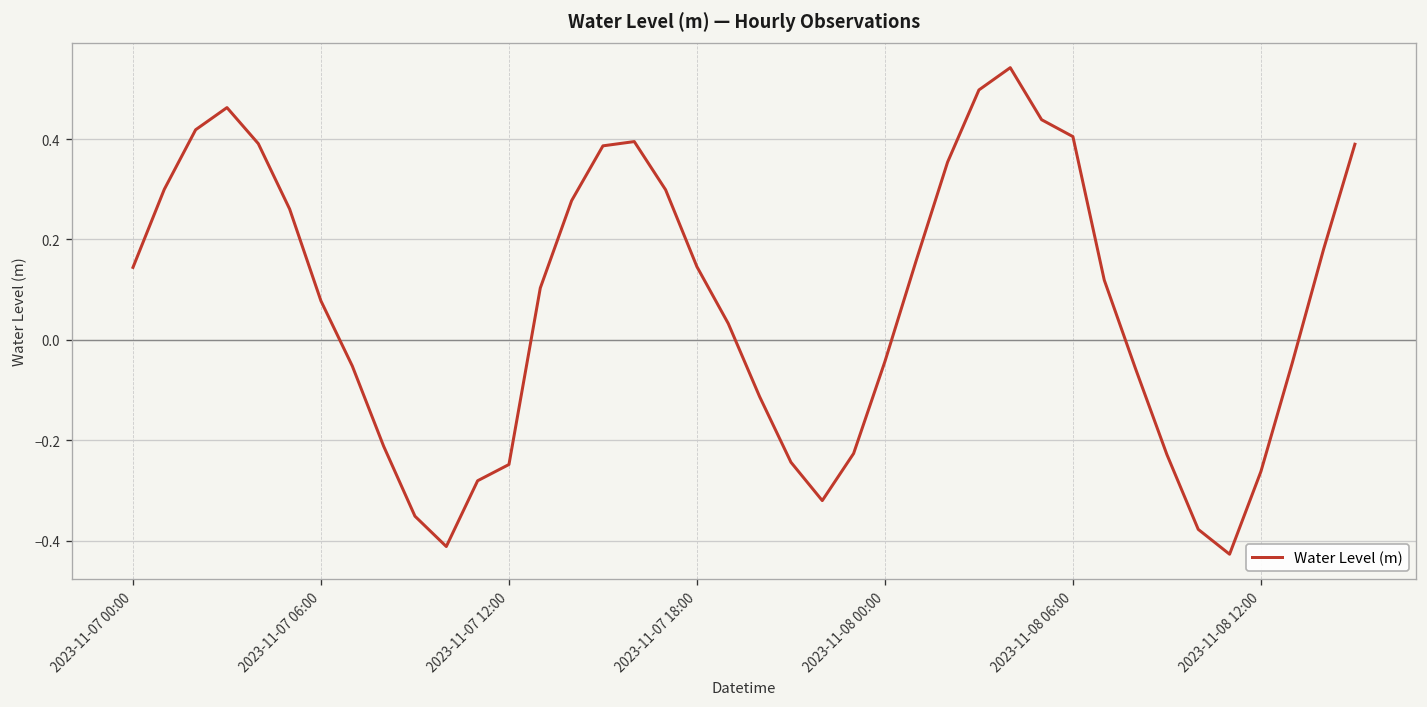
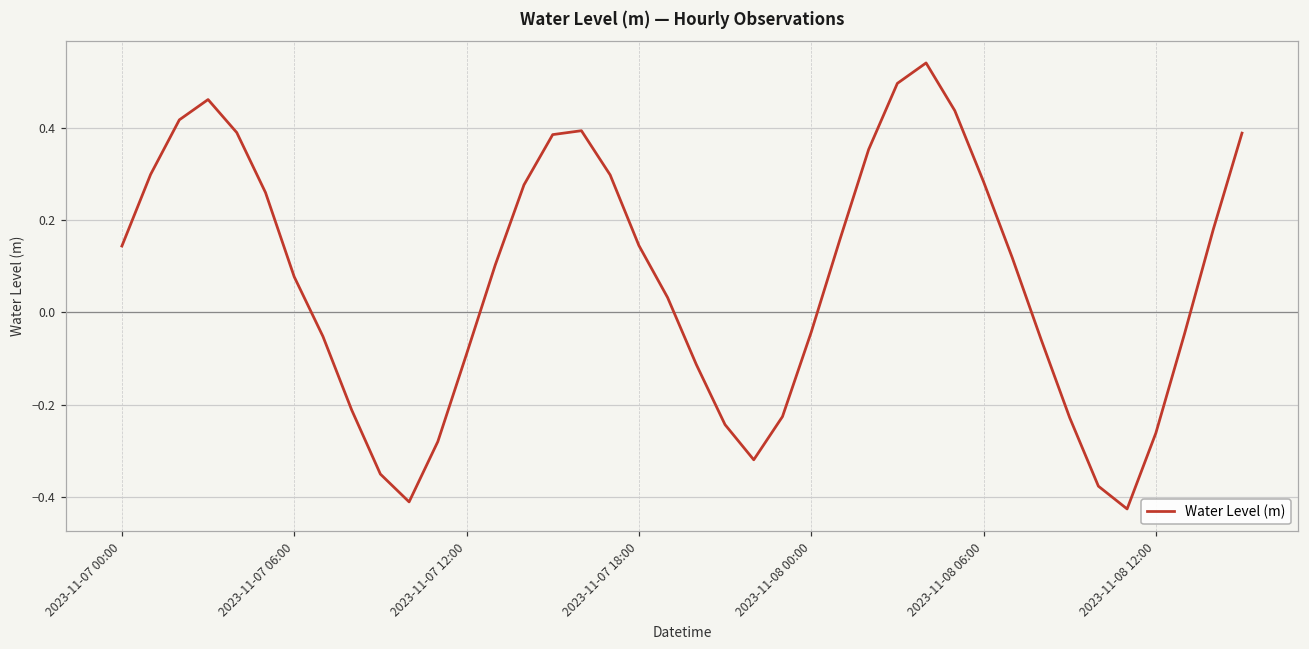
2023-11-07 12:00: -0.25 -> -0.09
2023-11-08 06:00: 0.40 -> 0.28
